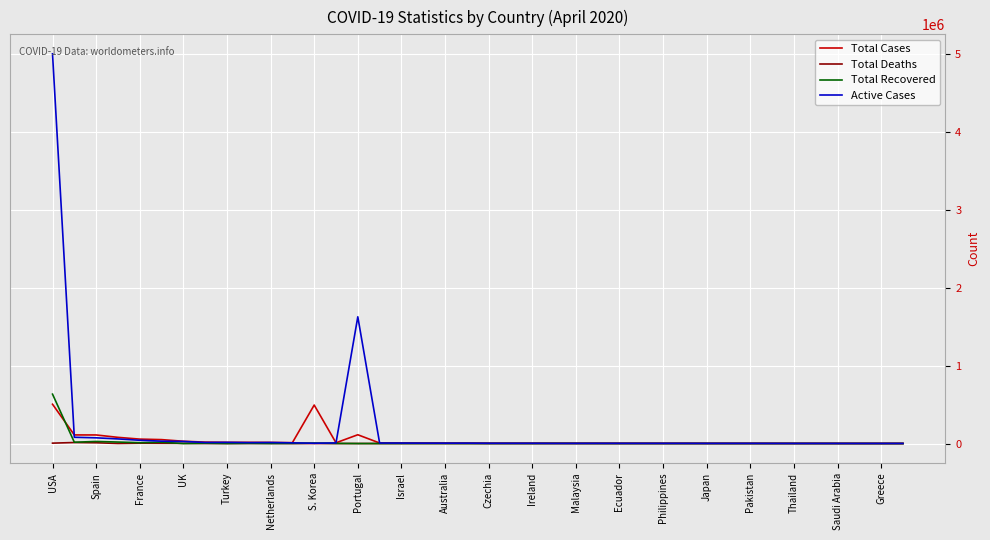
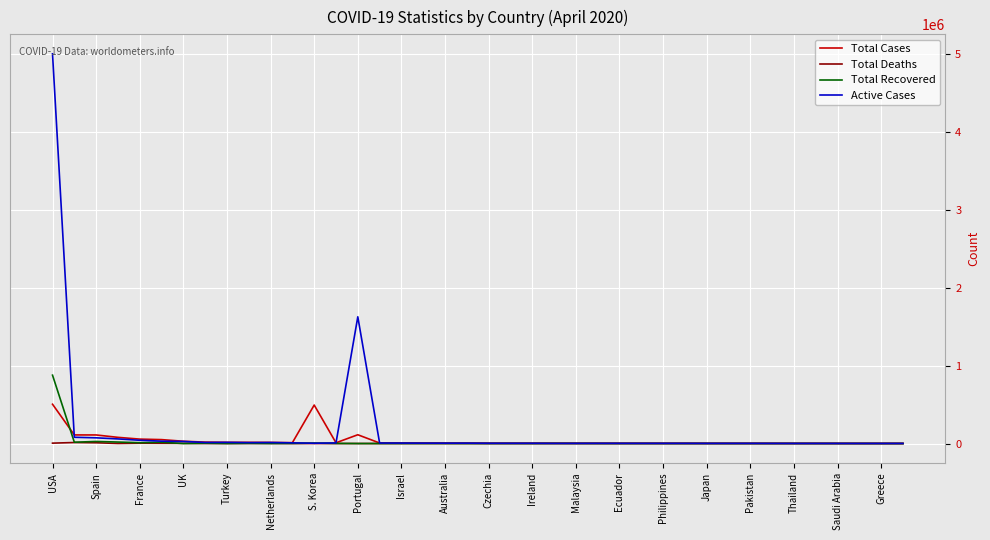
Total Recovered, USA: 600000 -> 900000
